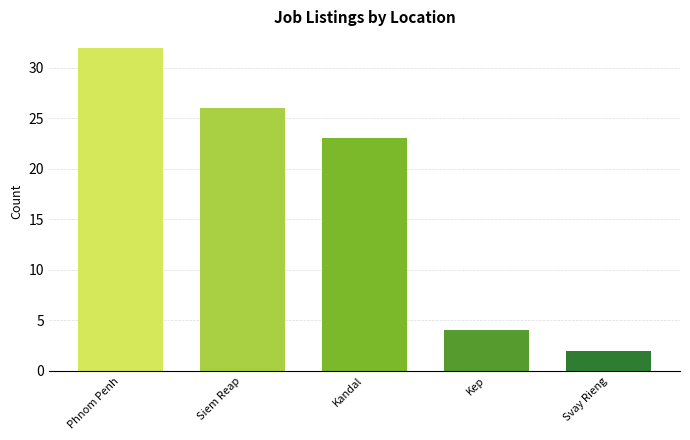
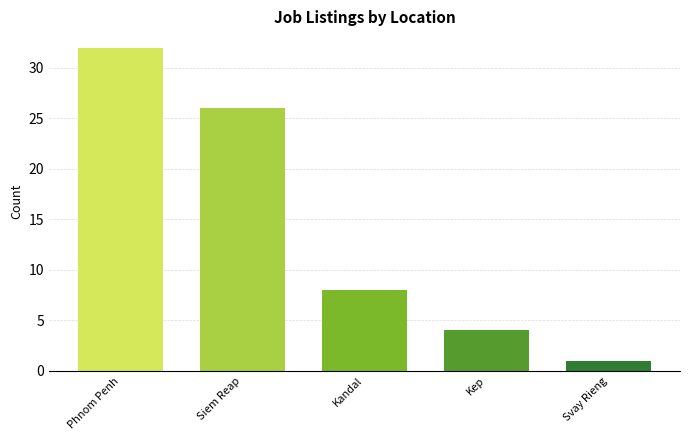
Kandal: 23 -> 8
Svay Rieng: 2 -> 1
